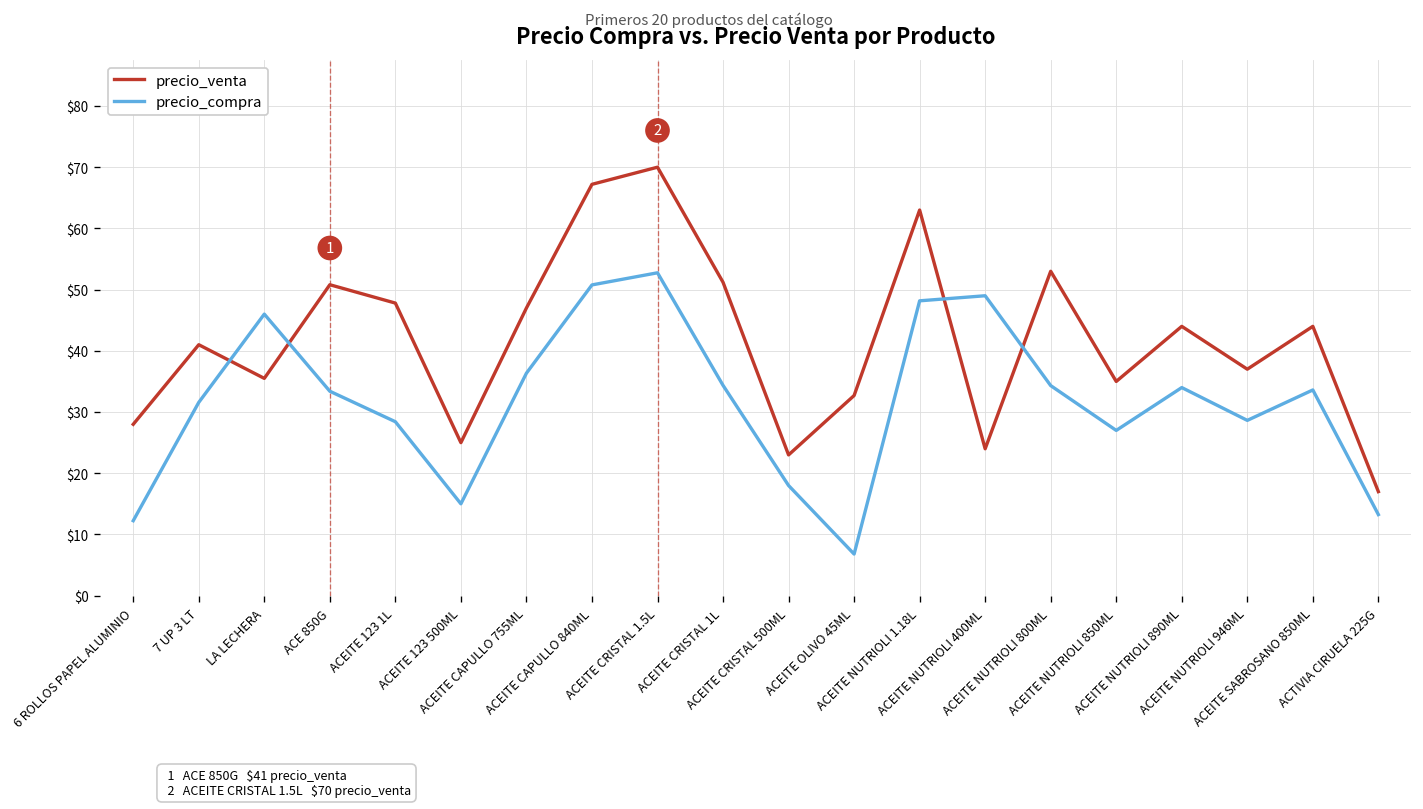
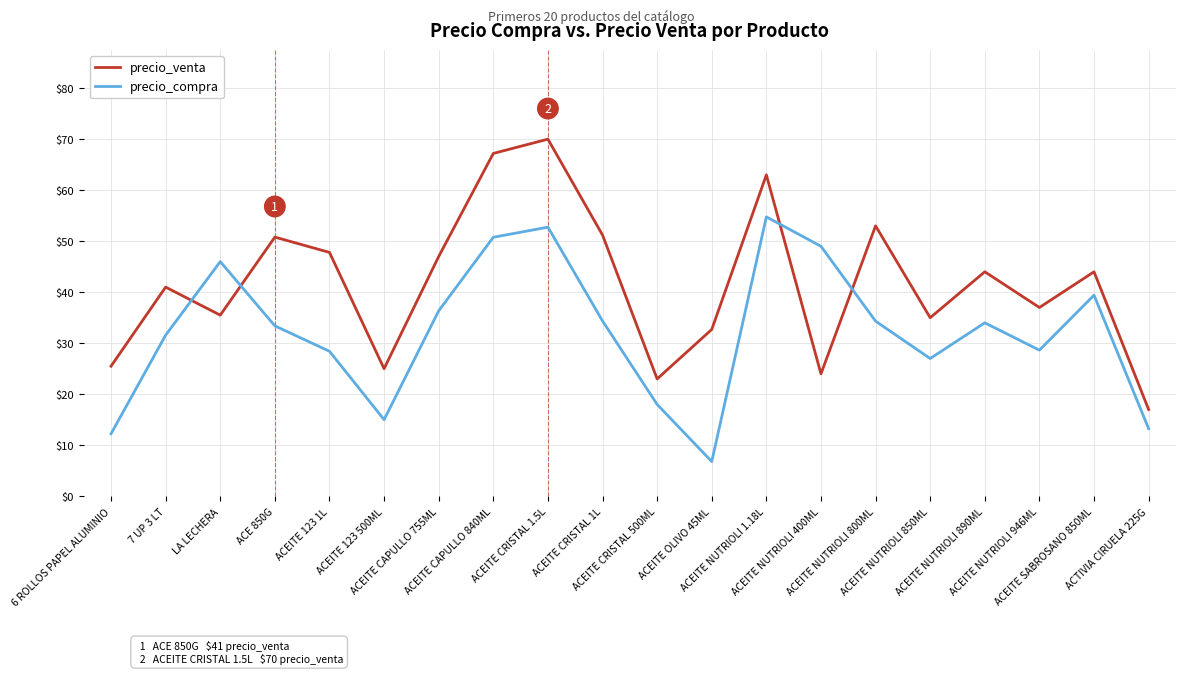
precio_venta, 6 ROLLOS PAPEL ALUMINIO: $28 -> $26
precio_compra, ACEITE NUTRIOLI 1.18L: $48 -> $55
precio_compra, ACEITE SABROSANO 850ML: $34 -> $39
